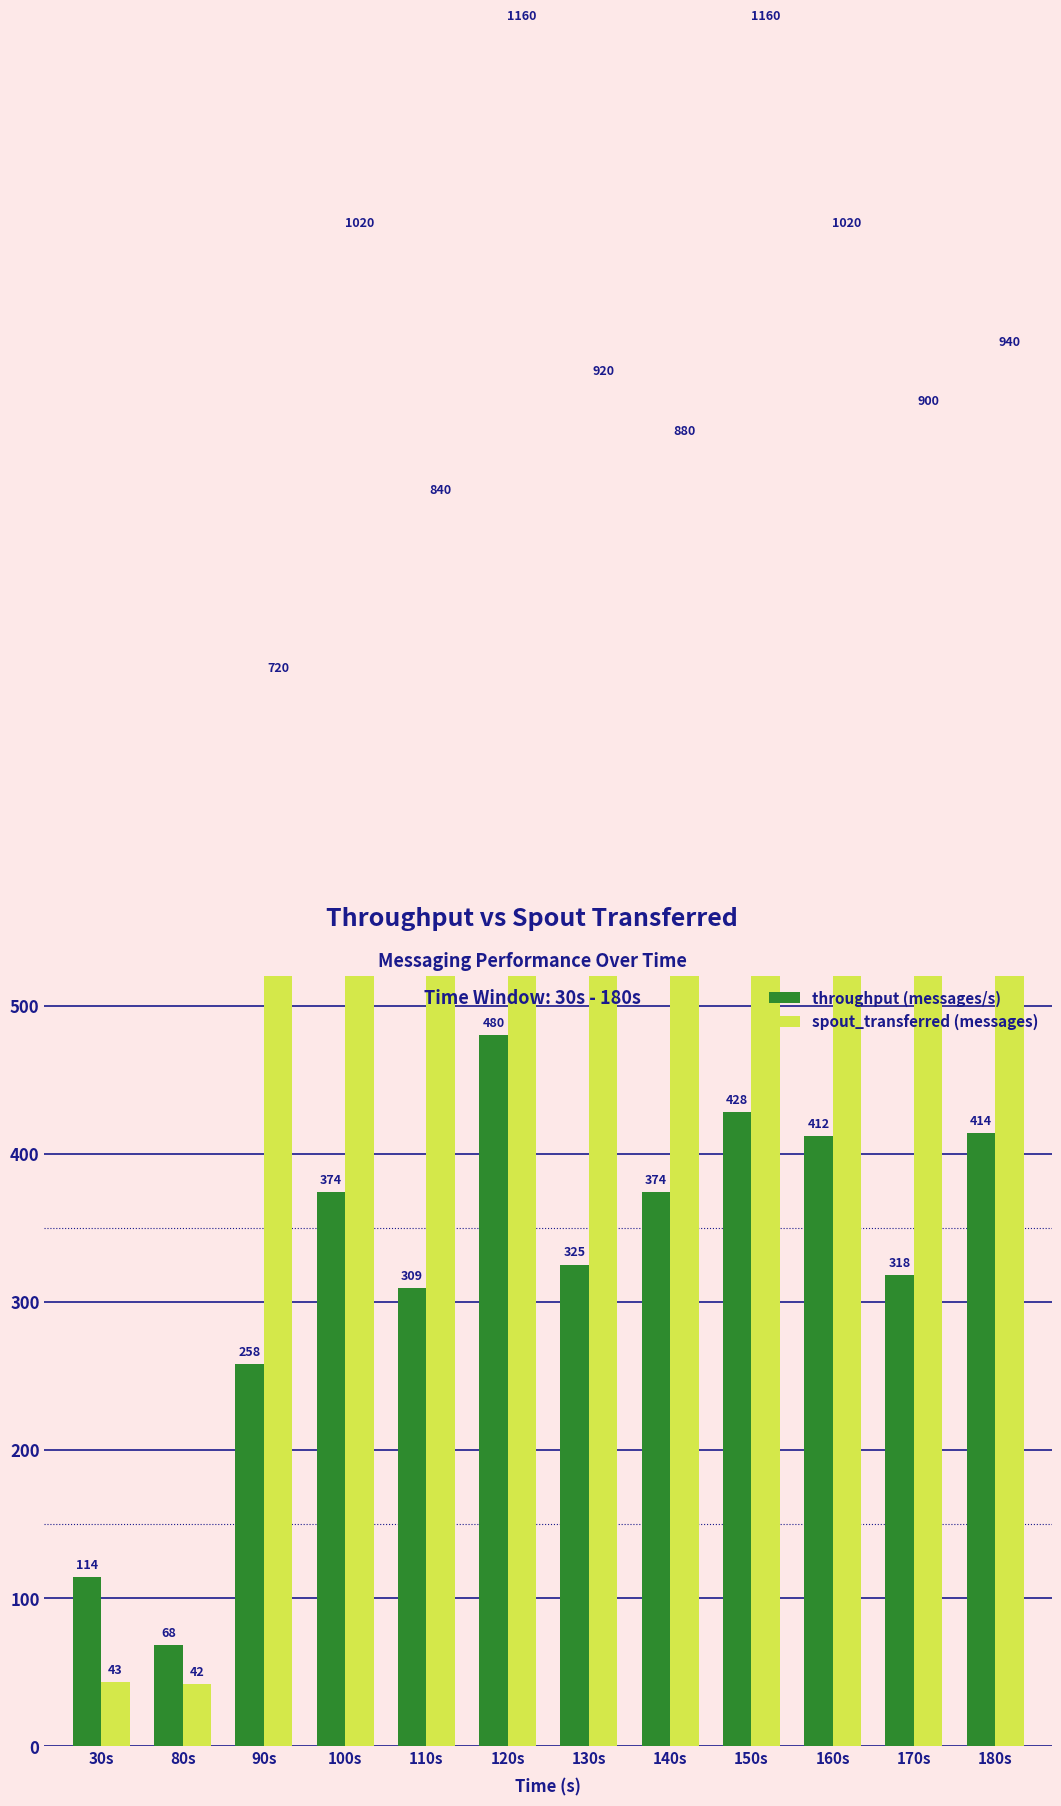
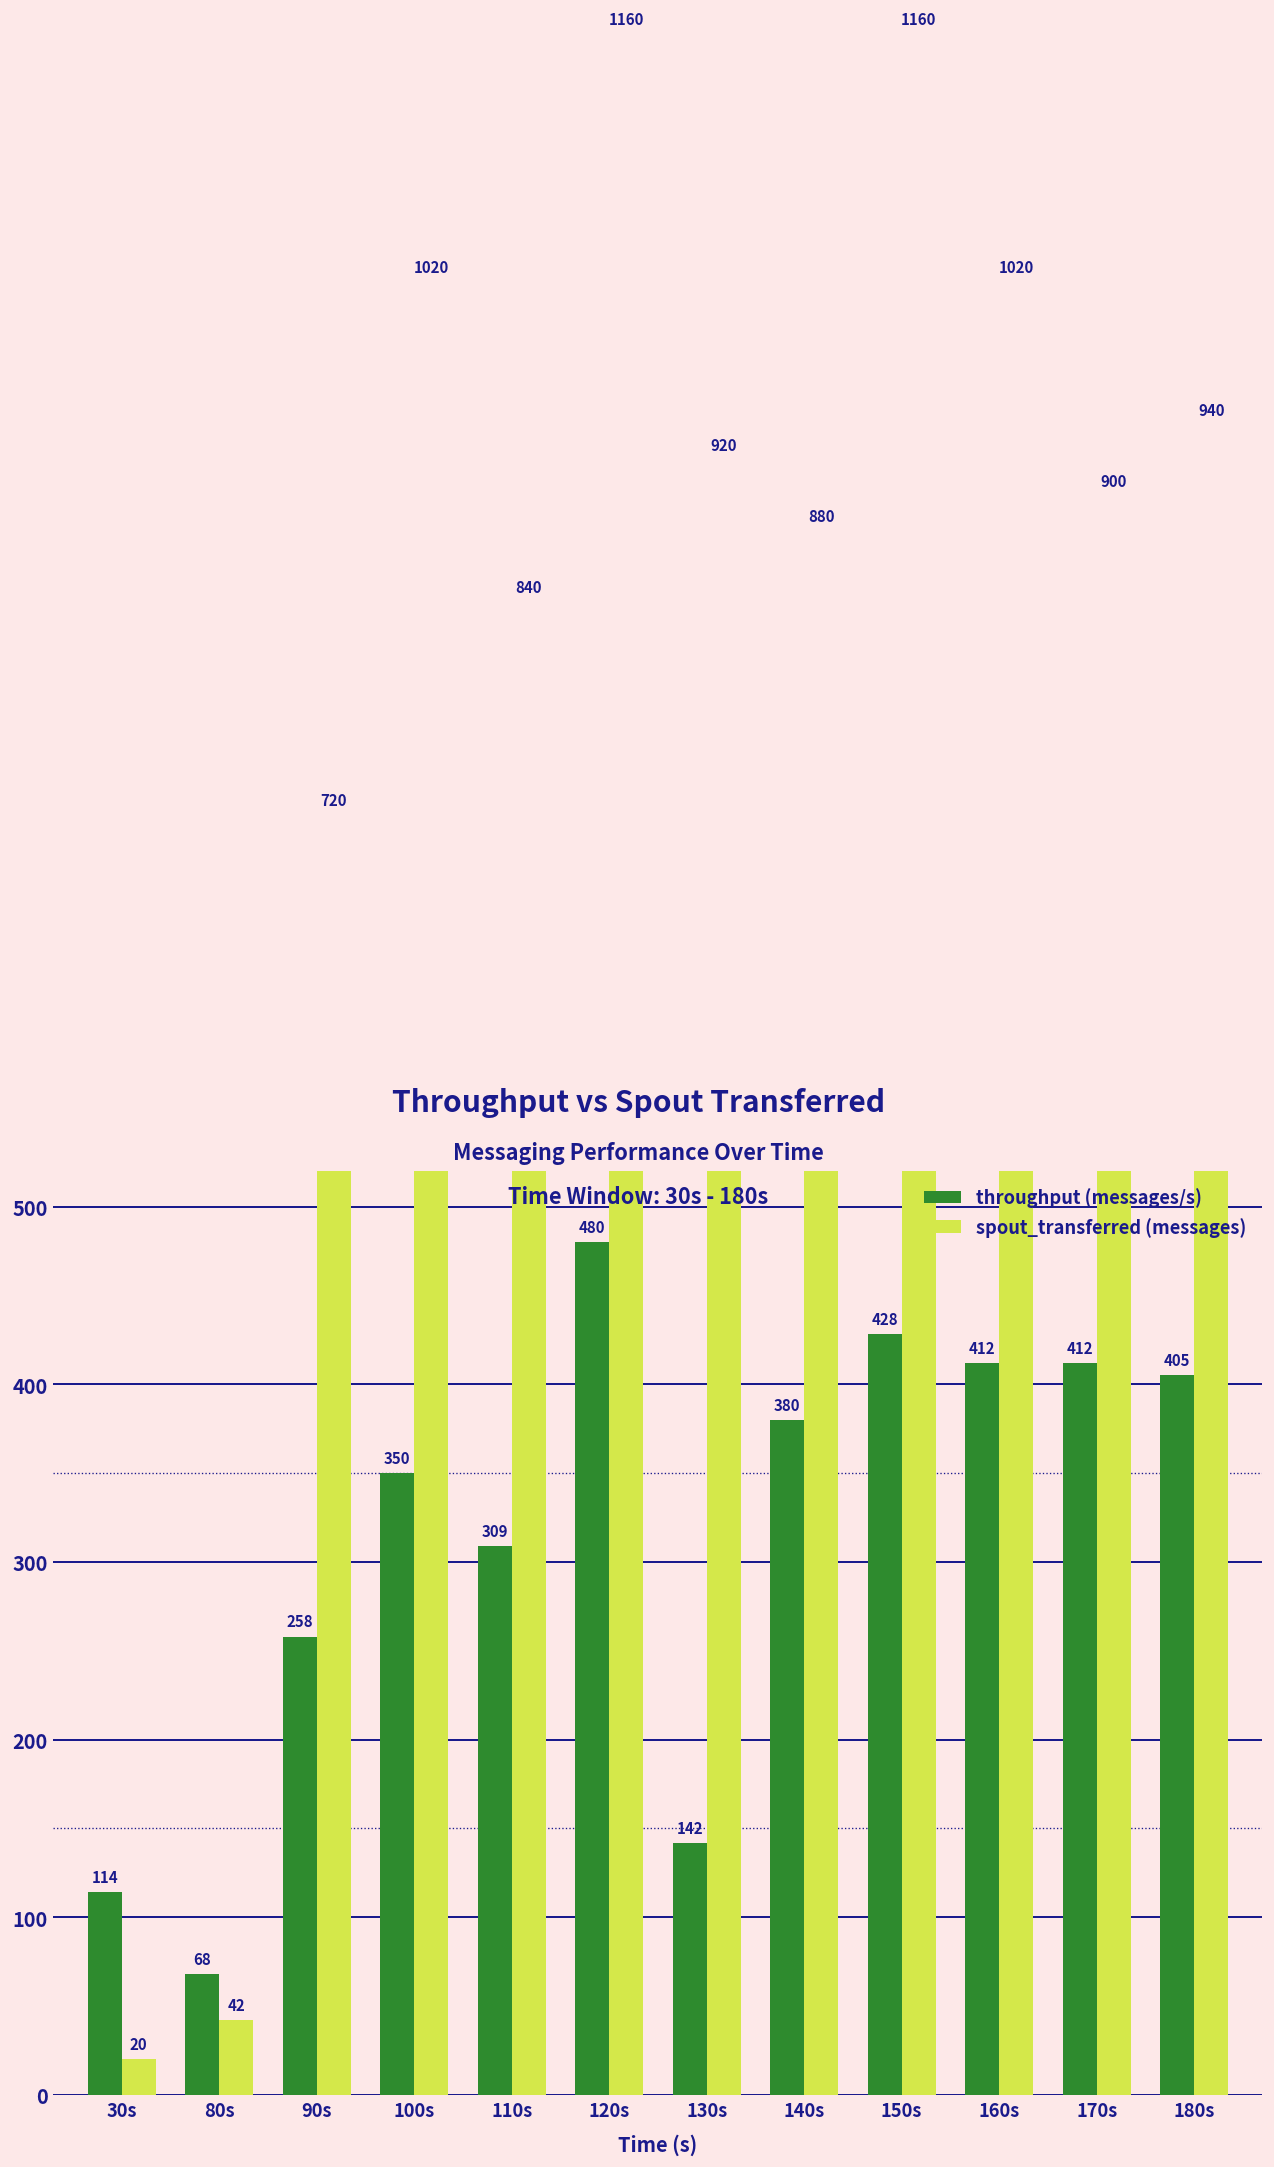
spout_transferred (messages), 30s: 43 -> 20
throughput (messages/s), 100s: 374 -> 350
throughput (messages/s), 130s: 325 -> 142
throughput (messages/s), 140s: 374 -> 380
throughput (messages/s), 170s: 318 -> 412
throughput (messages/s), 180s: 414 -> 405
